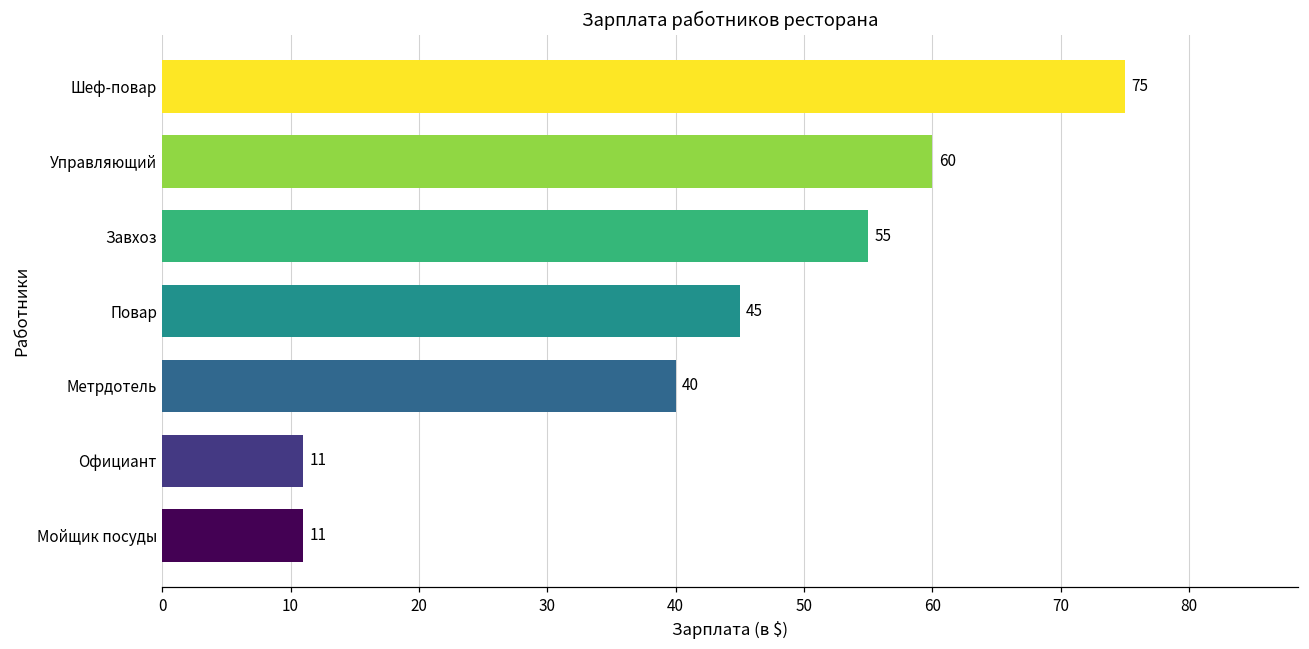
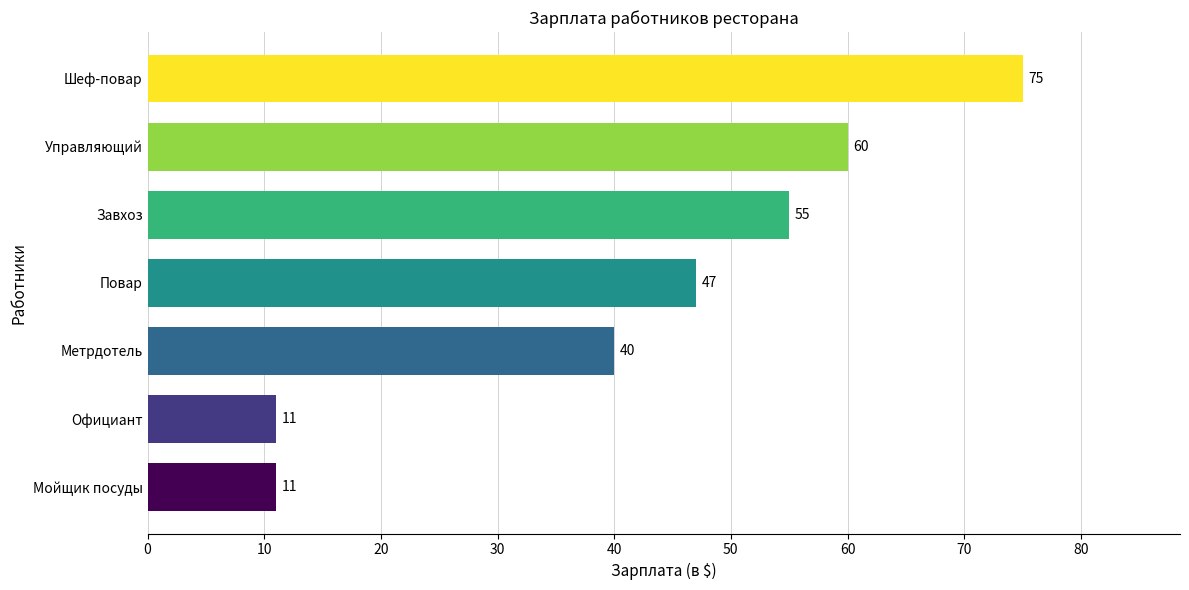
Повар: 45 -> 47
